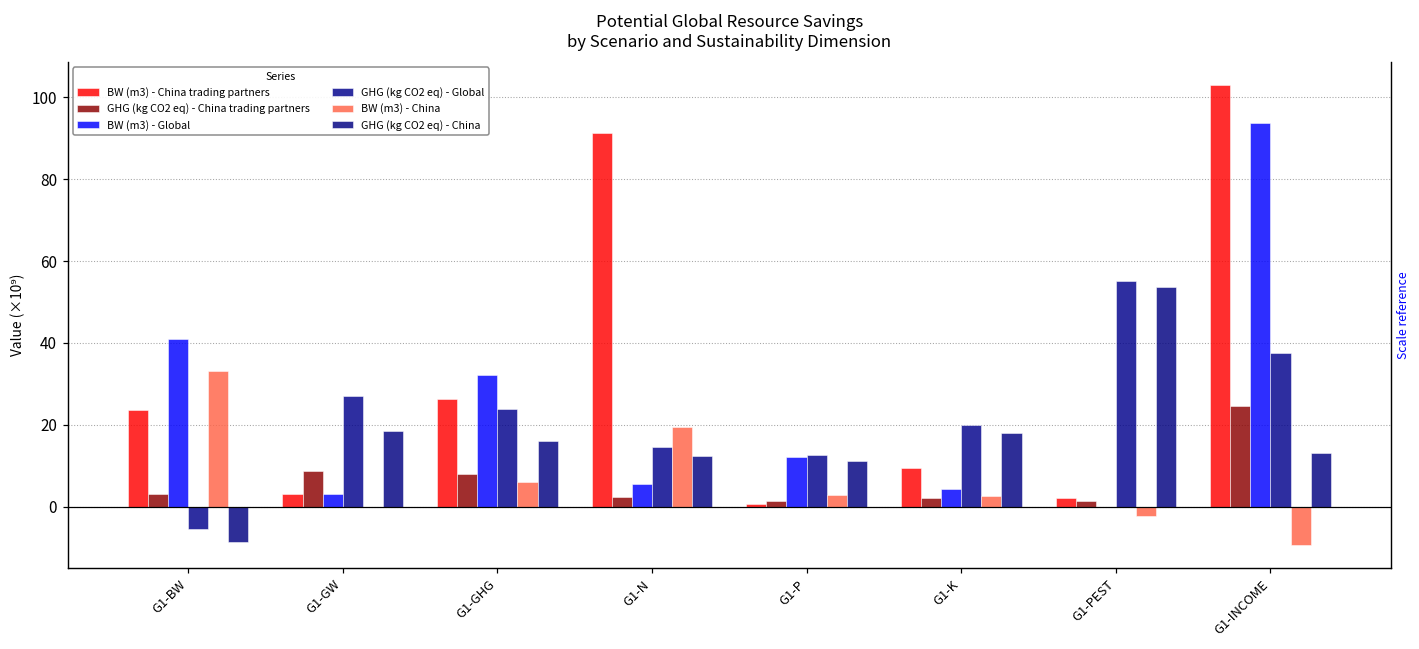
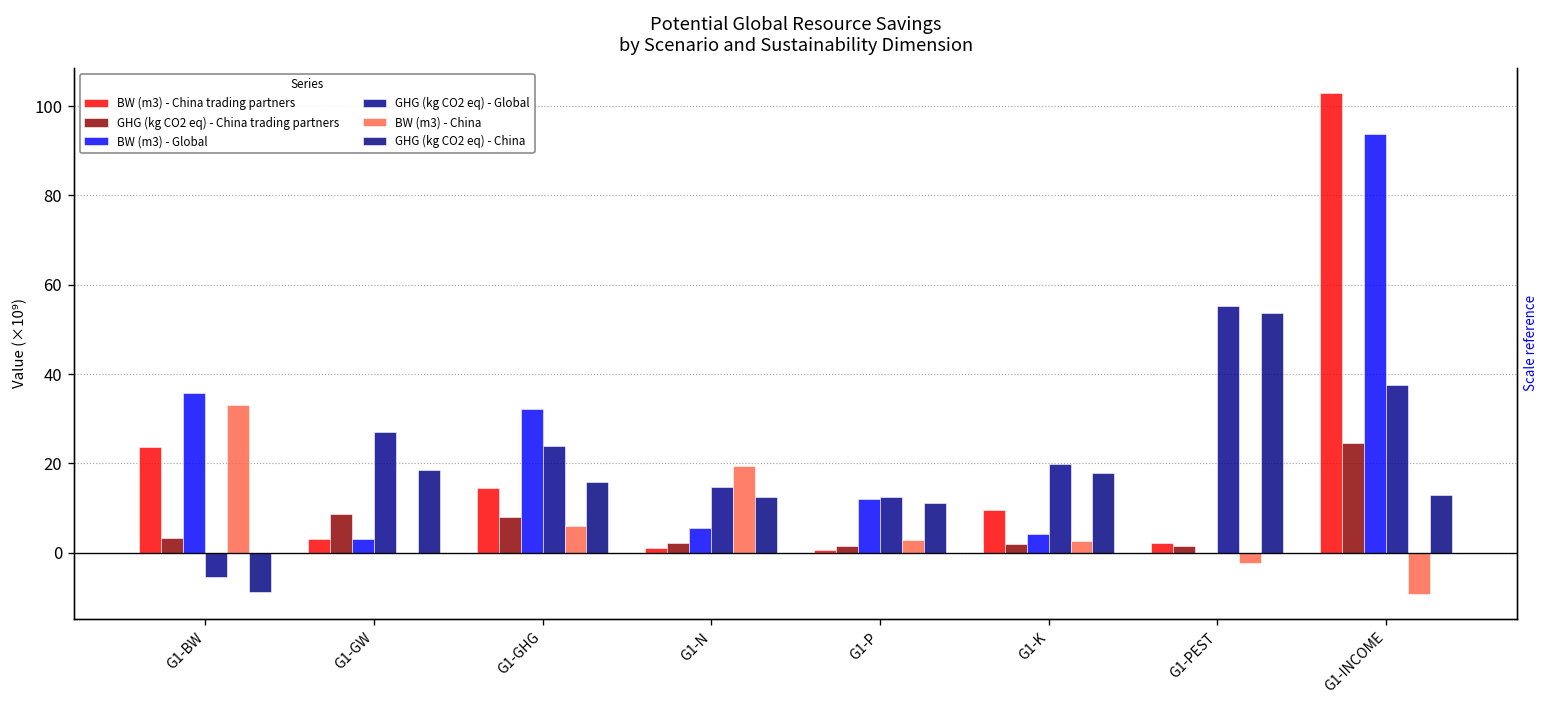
BW (m3) - Global, G1-BW: 41 -> 36
BW (m3) - China trading partners, G1-GHG: 26 -> 14
BW (m3) - China trading partners, G1-N: 91 -> 1
